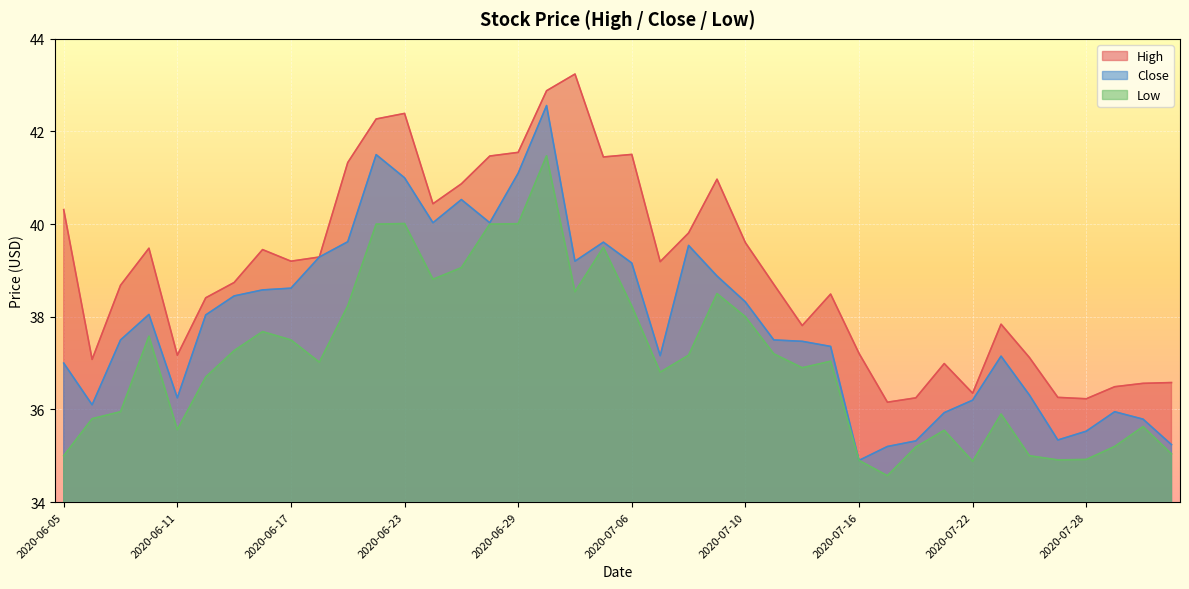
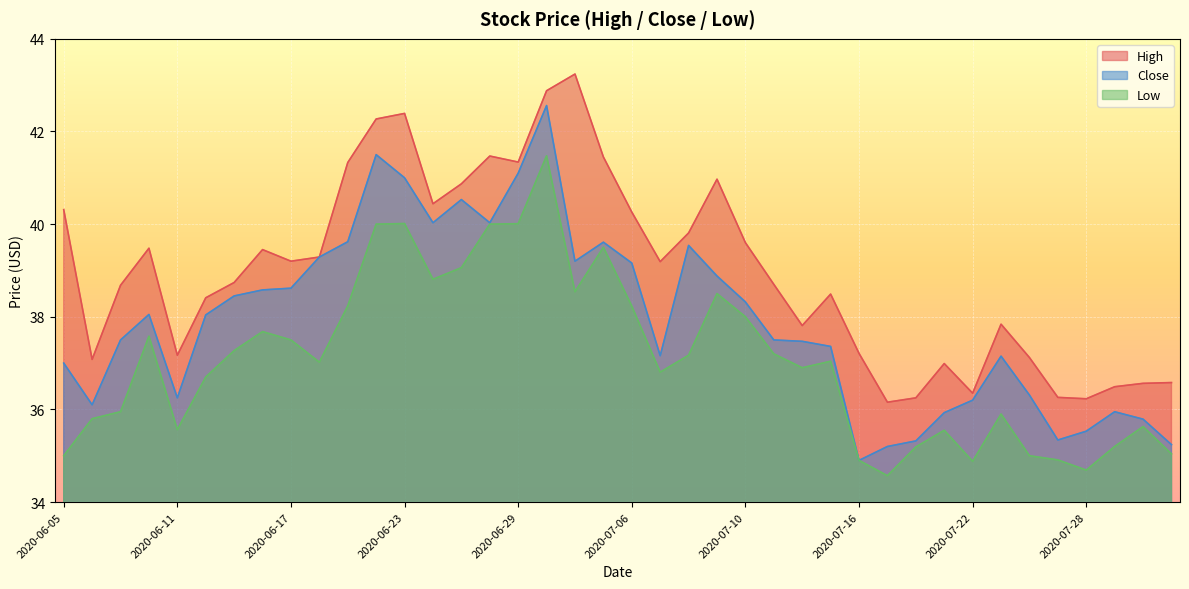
High, 2020-06-29: 41.5 -> 41.3
High, 2020-07-06: 41.5 -> 40.3
Low, 2020-07-28: 34.9 -> 34.7
